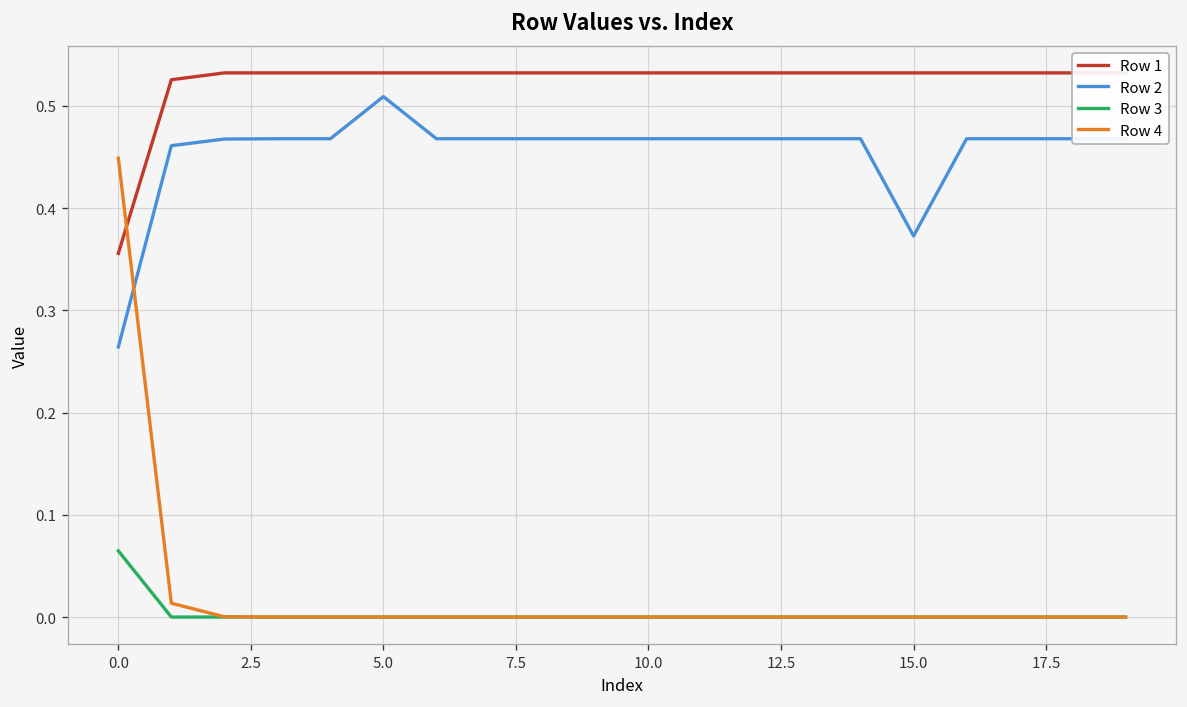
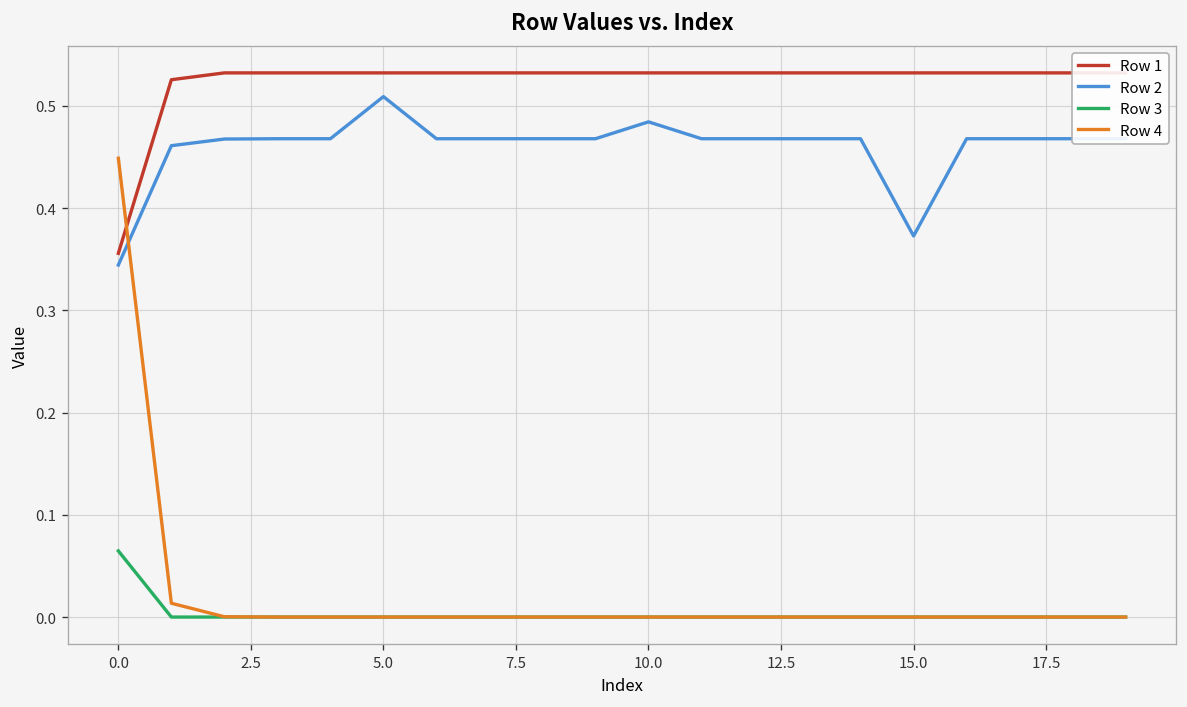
Row 2, 0.0: 0.26 -> 0.34
Row 2, 10.0: 0.47 -> 0.48
